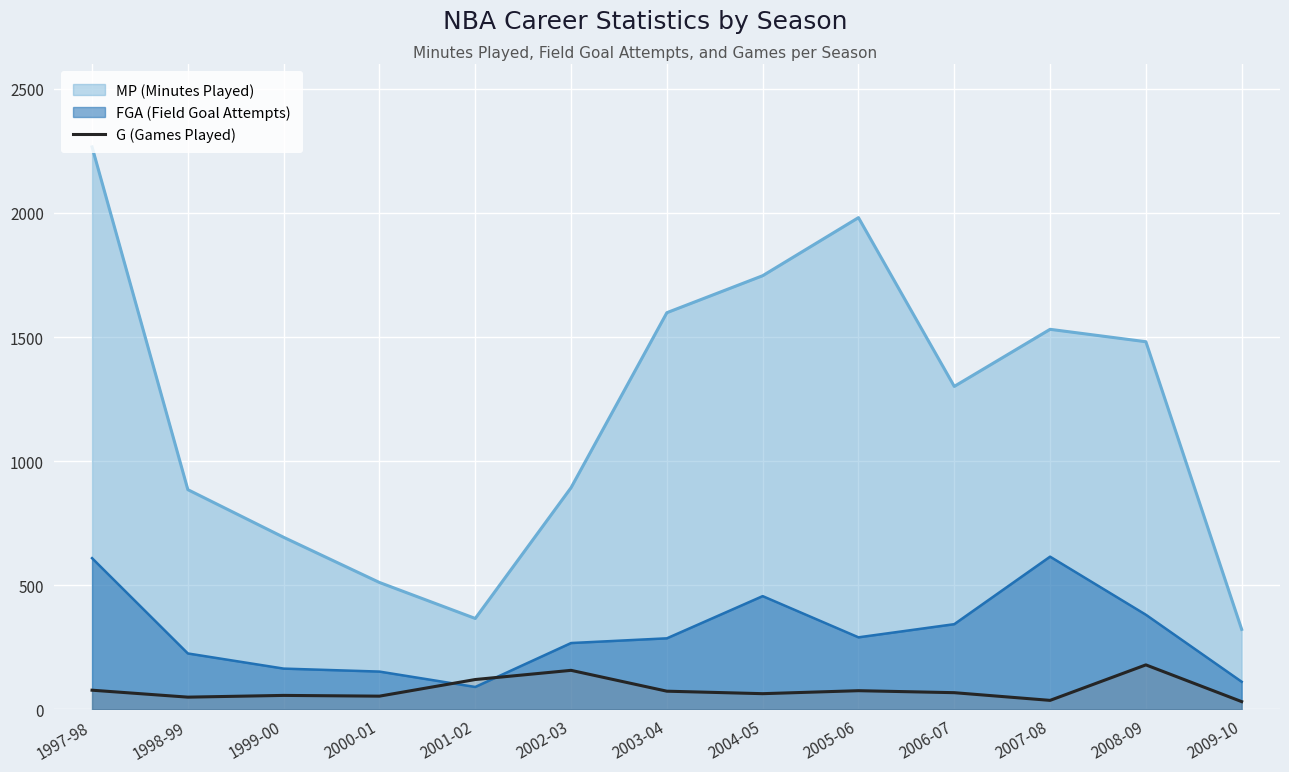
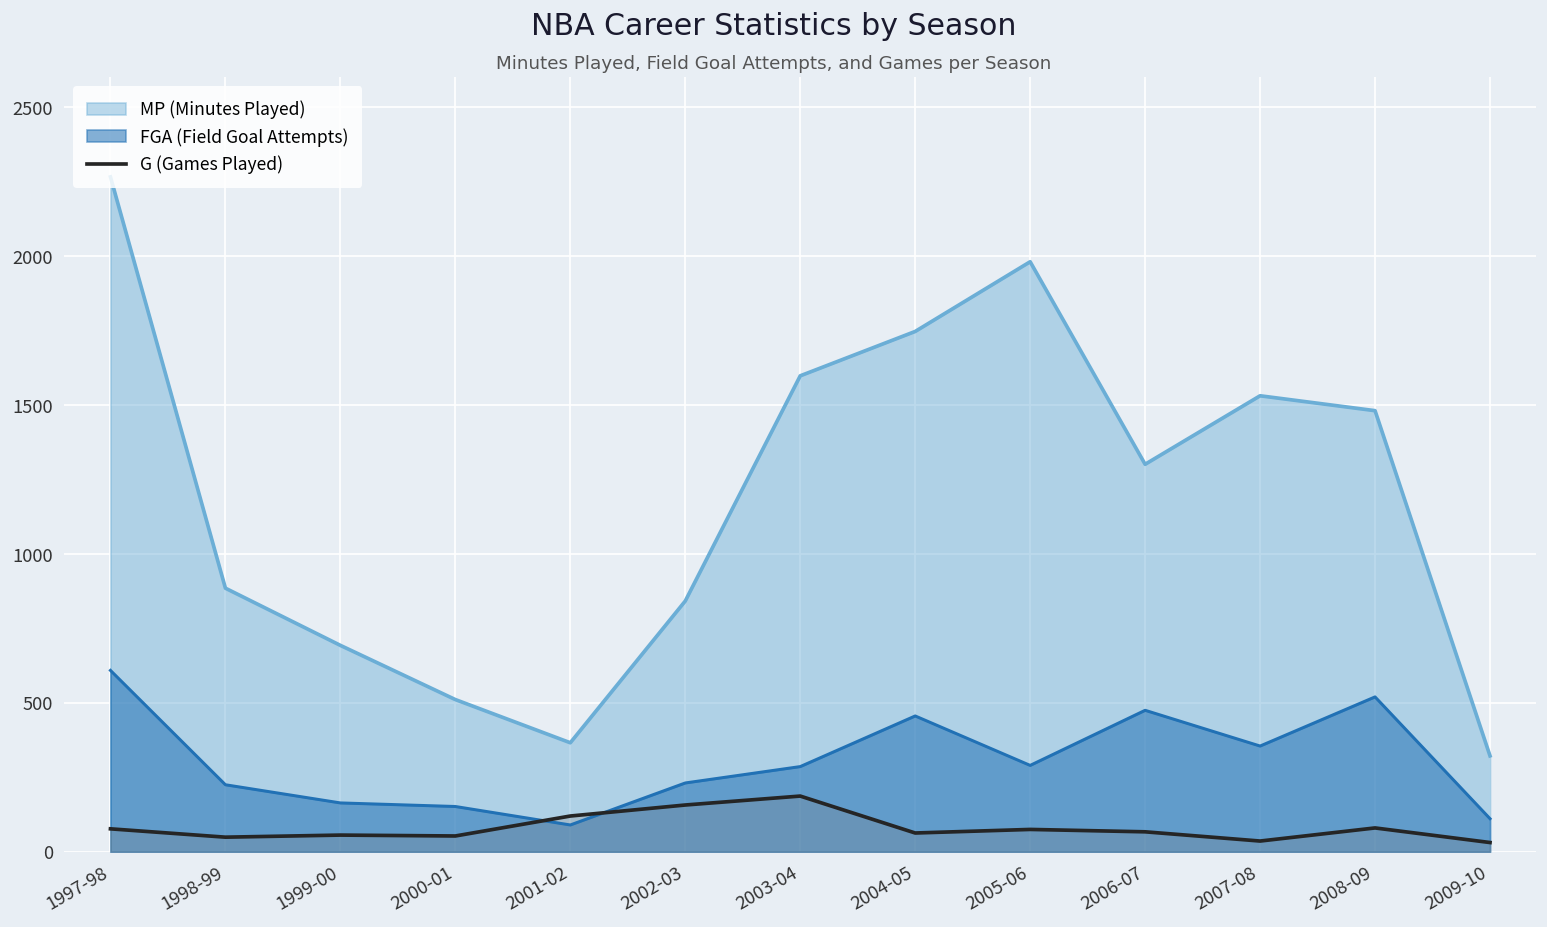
MP (Minutes Played), 2002-03: 890 -> 840
FGA (Field Goal Attempts), 2002-03: 270 -> 230
G (Games Played), 2003-04: 70 -> 190
FGA (Field Goal Attempts), 2006-07: 340 -> 480
FGA (Field Goal Attempts), 2007-08: 620 -> 360
FGA (Field Goal Attempts), 2008-09: 380 -> 520
G (Games Played), 2008-09: 180 -> 80
